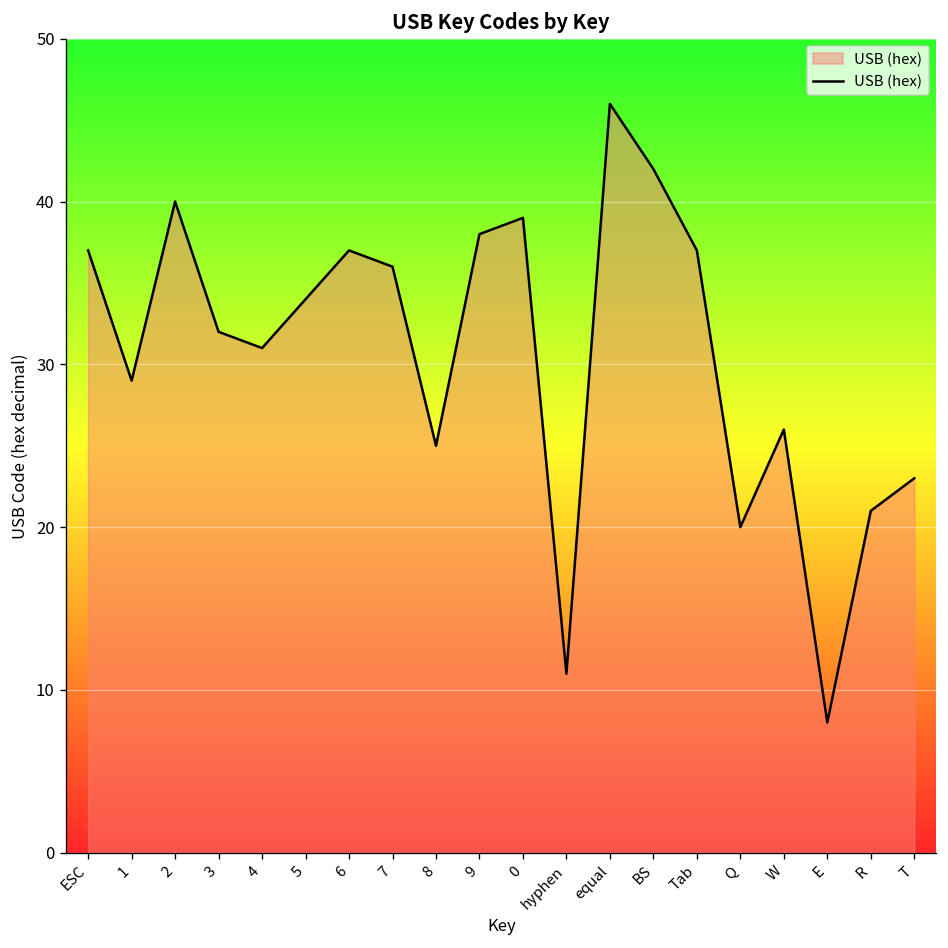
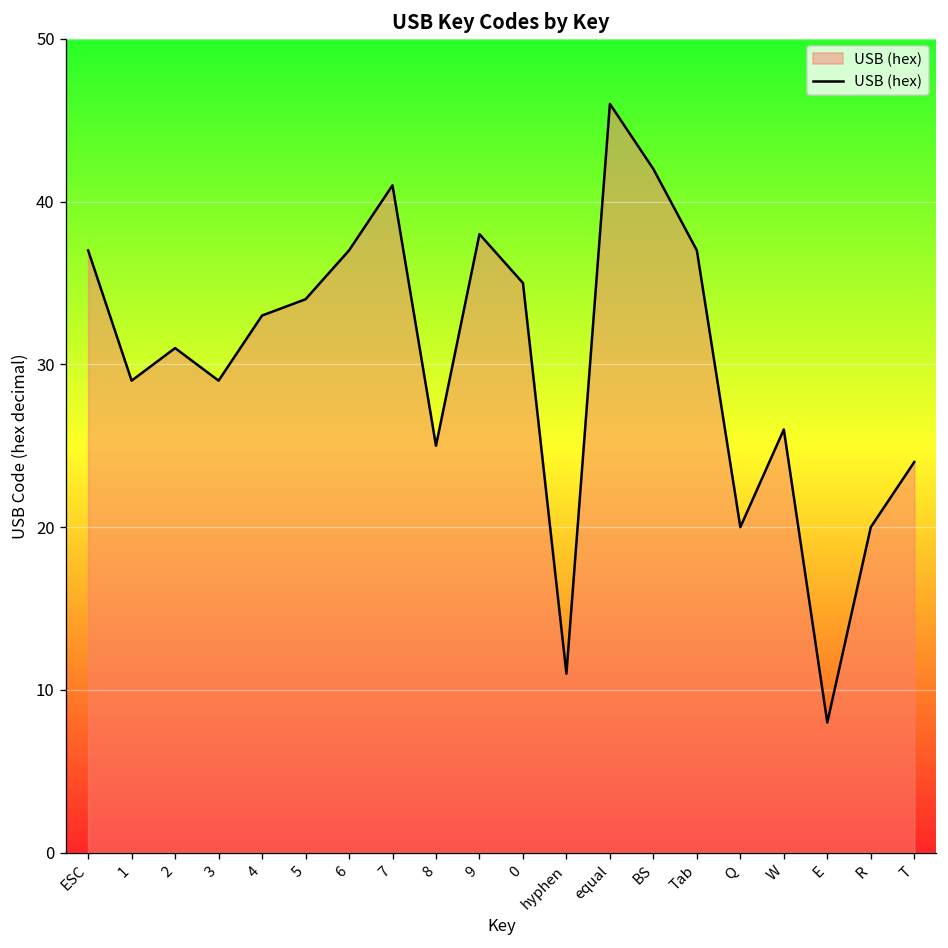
2: 40 -> 31
3: 32 -> 29
4: 31 -> 33
7: 36 -> 41
0: 39 -> 35
R: 21 -> 20
T: 23 -> 24
